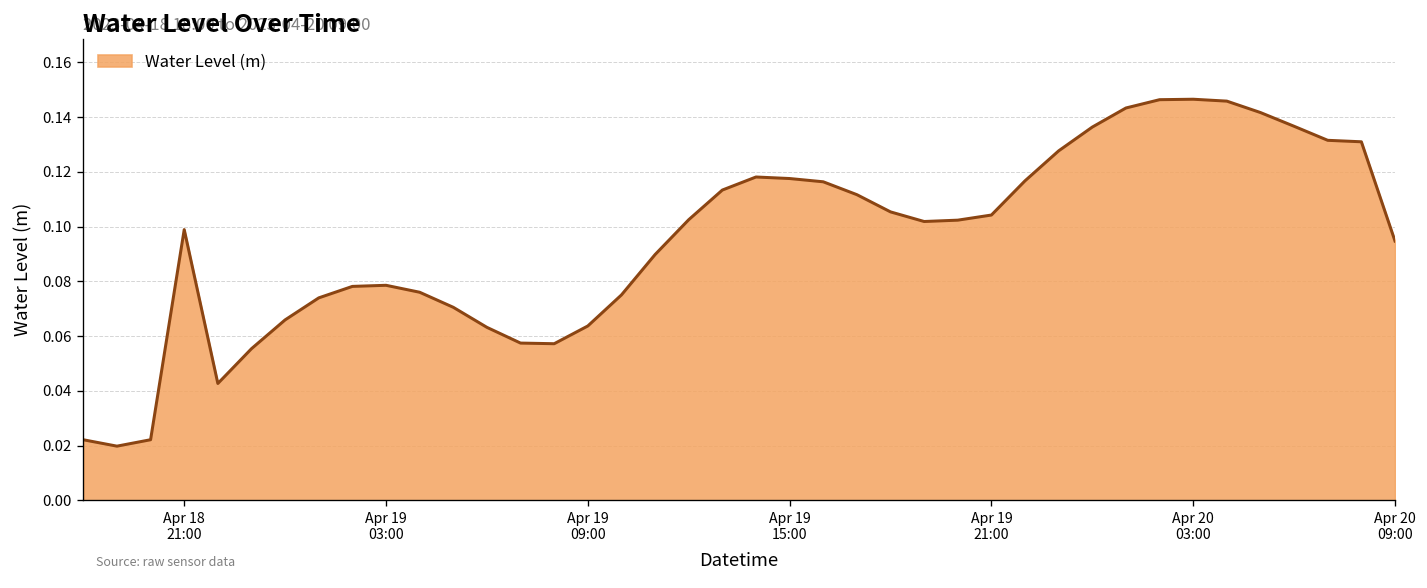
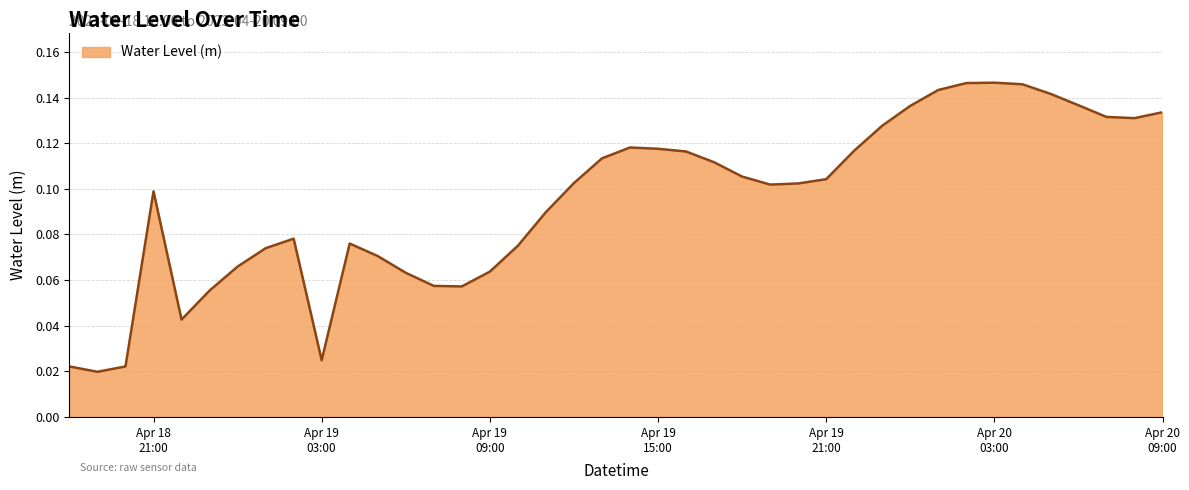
Apr 19 03:00: 0.079 -> 0.025
Apr 20 09:00: 0.095 -> 0.134
